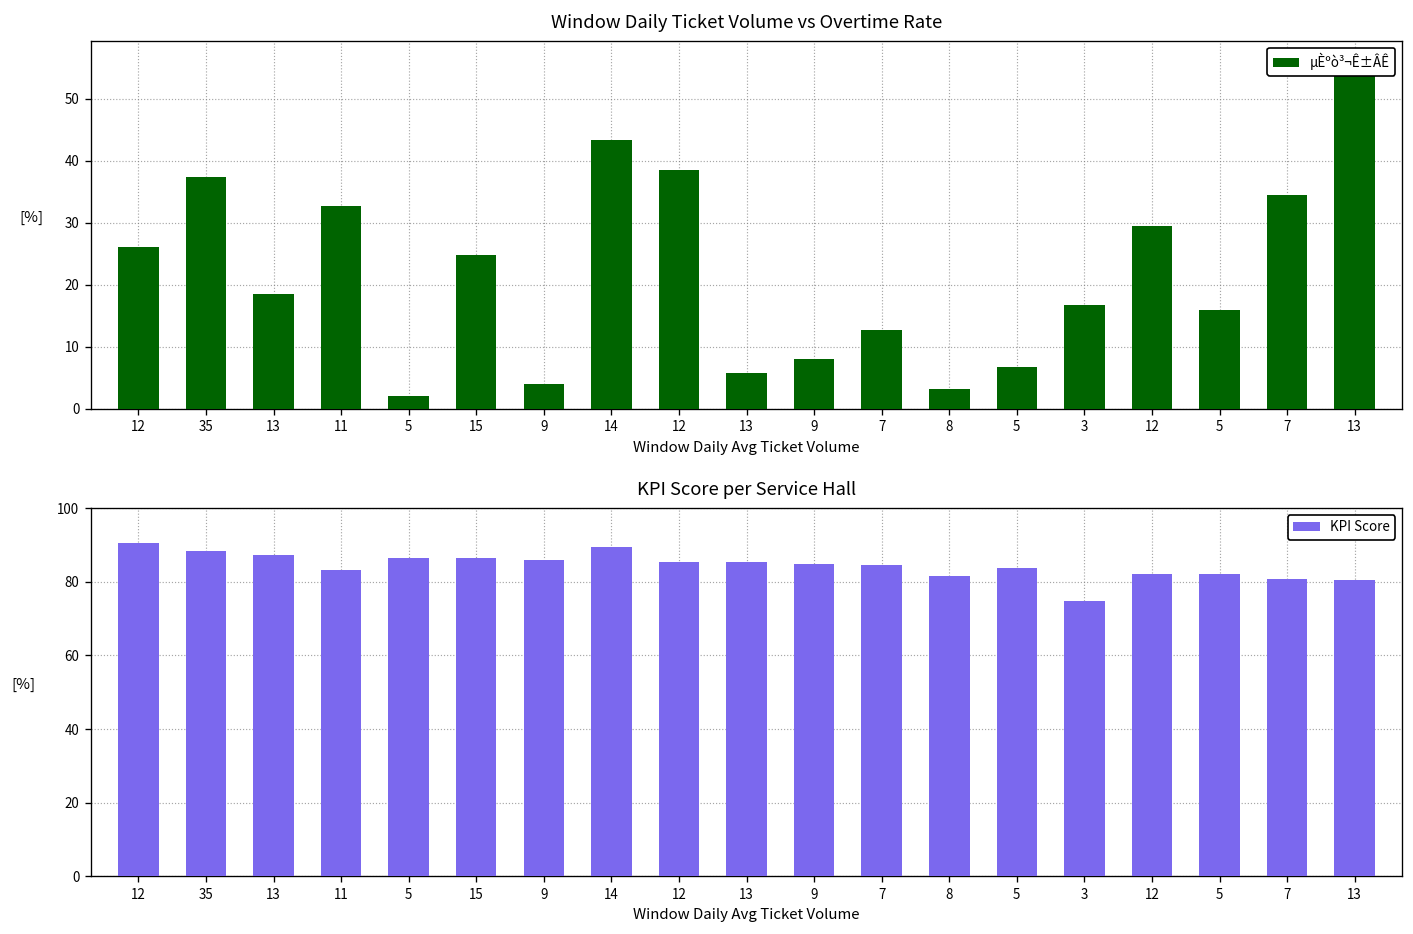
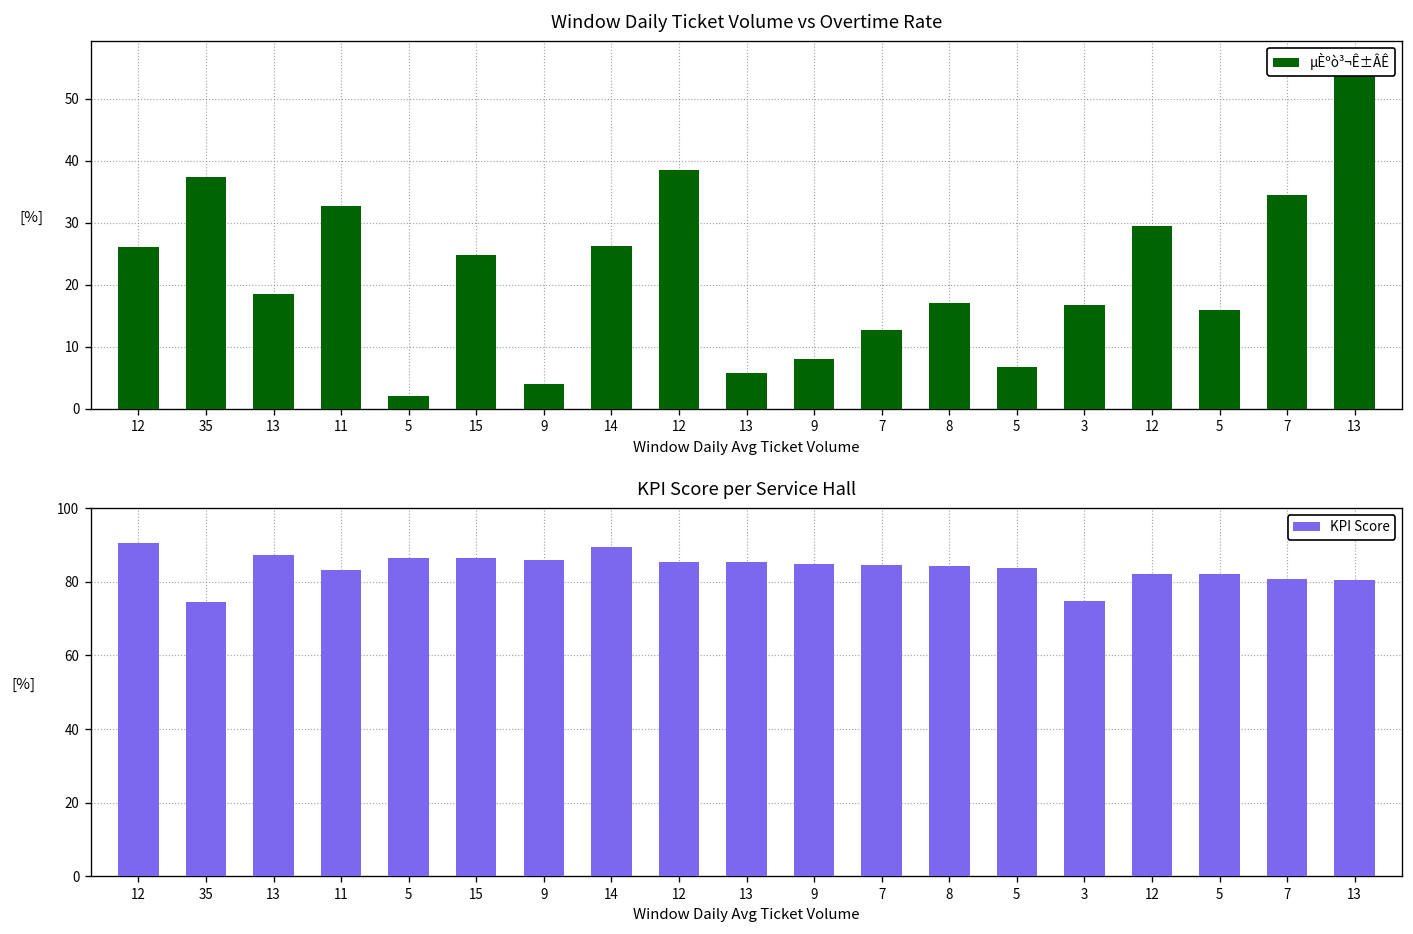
Window Daily Ticket Volume vs Overtime Rate, 14: 43 -> 26
Window Daily Ticket Volume vs Overtime Rate, 8: 3 -> 17
KPI Score per Service Hall, 35: 88 -> 75
KPI Score per Service Hall, 8: 82 -> 84
